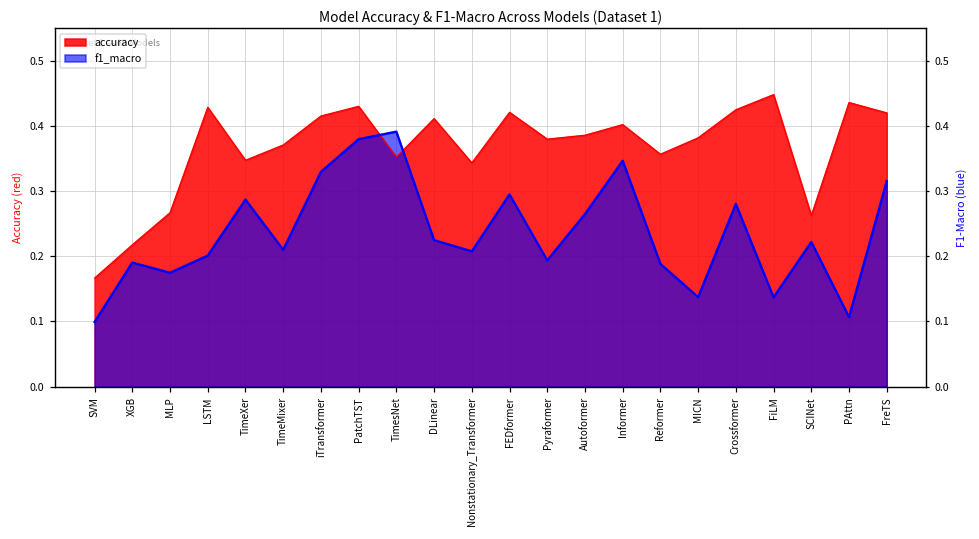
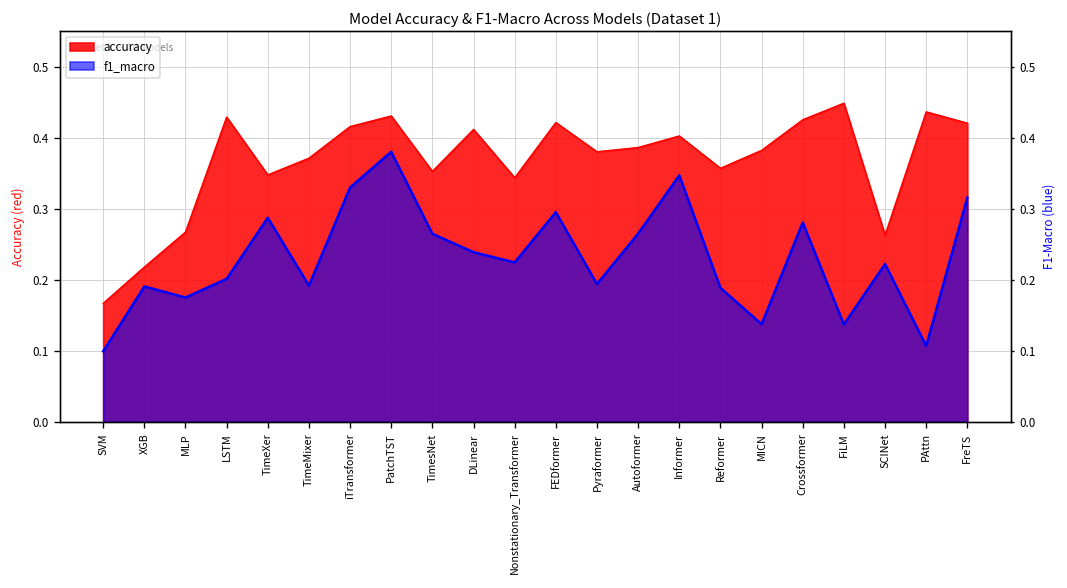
f1_macro, TimeMixer: 0.21 -> 0.19
f1_macro, TimesNet: 0.39 -> 0.26
f1_macro, DLinear: 0.22 -> 0.24
f1_macro, Nonstationary_Transformer: 0.21 -> 0.22
